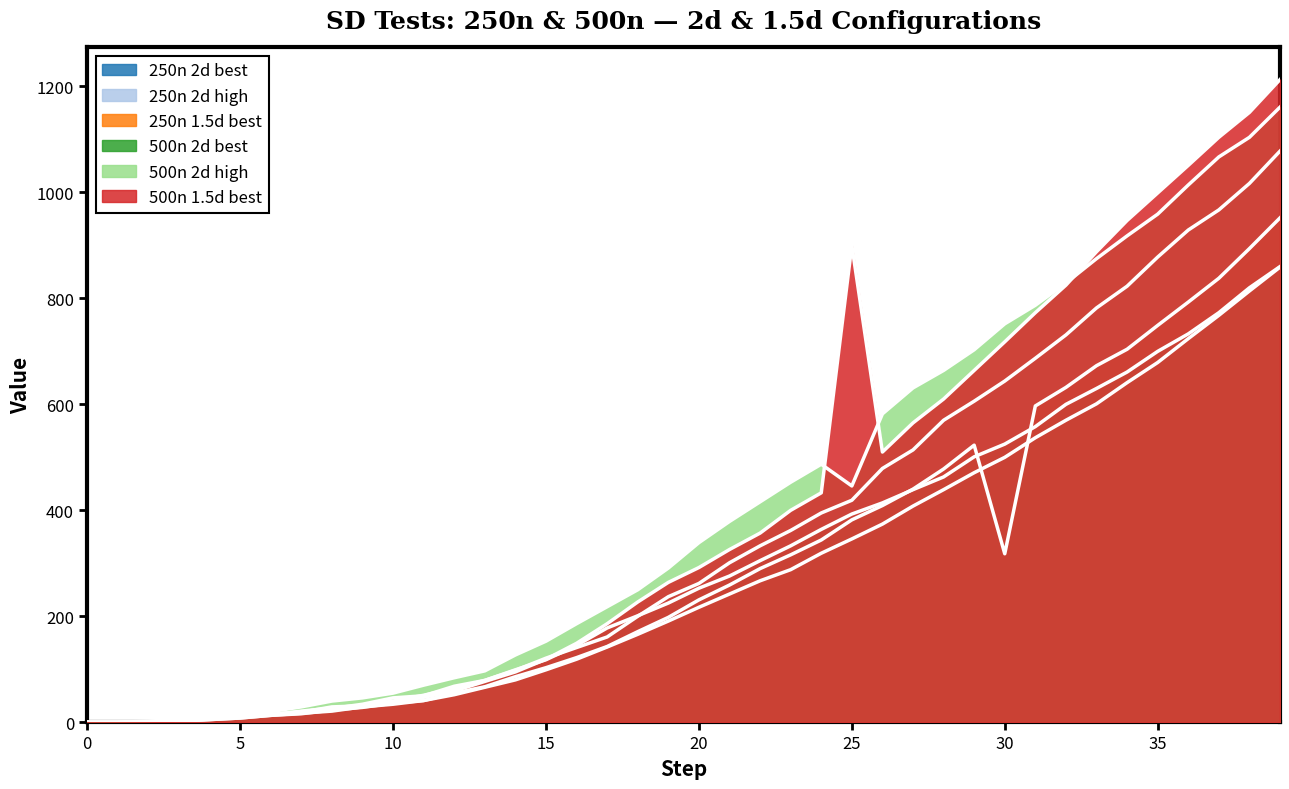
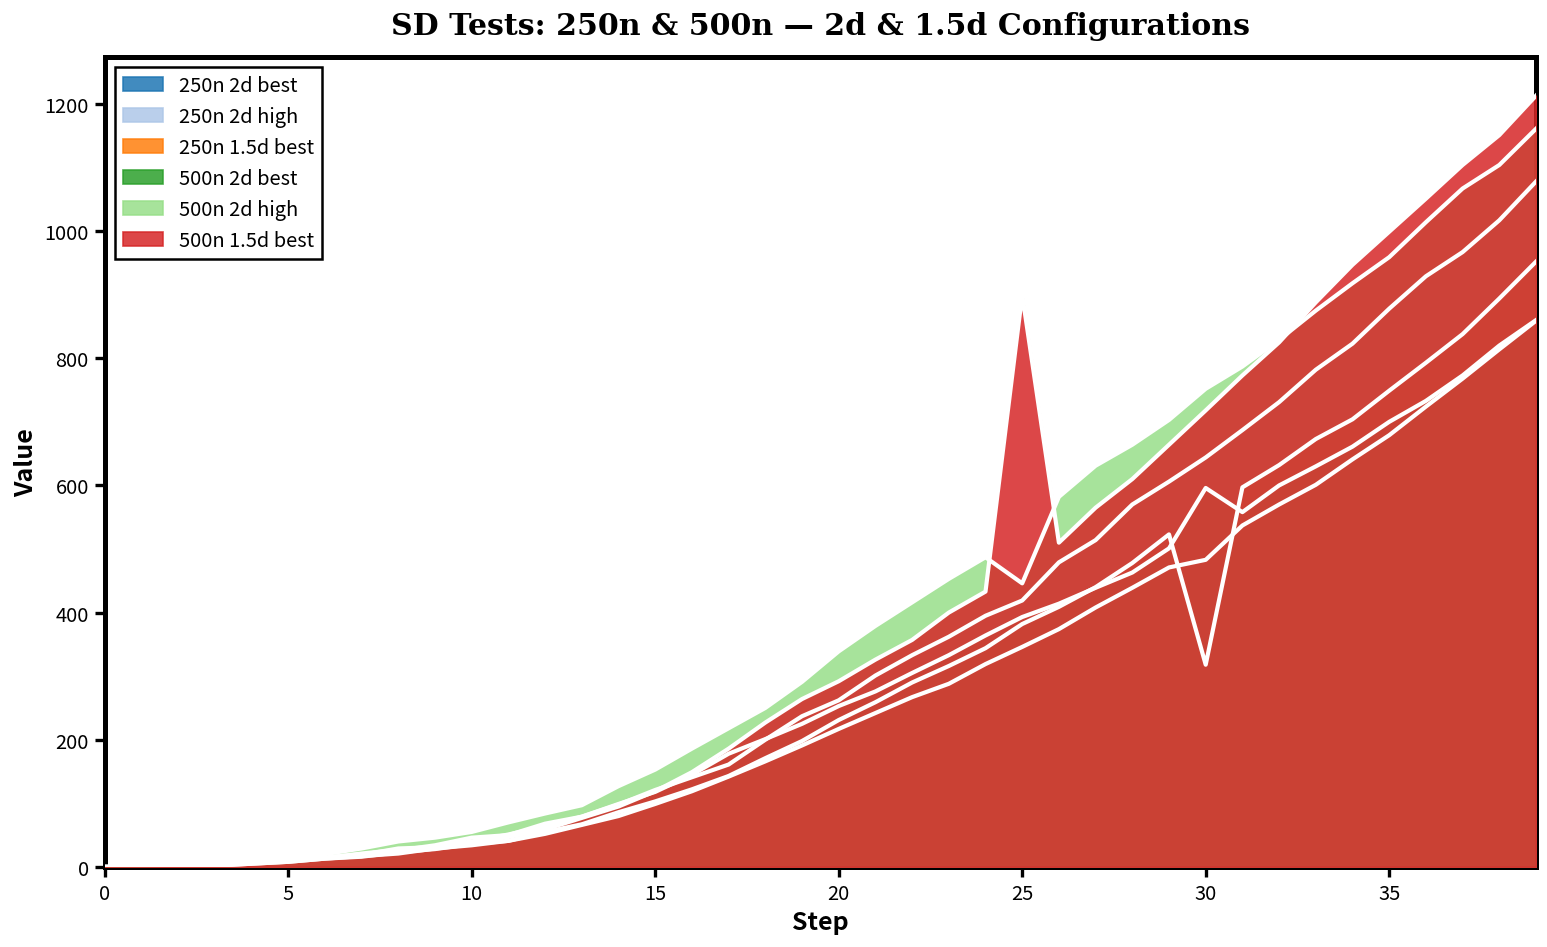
250n 2d best, 30: 500 -> 480
500n 2d best, 30: 530 -> 600
